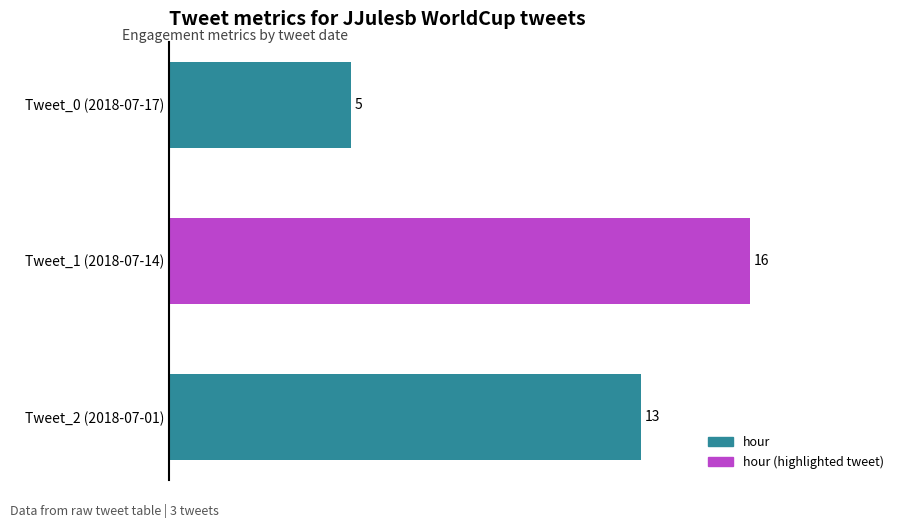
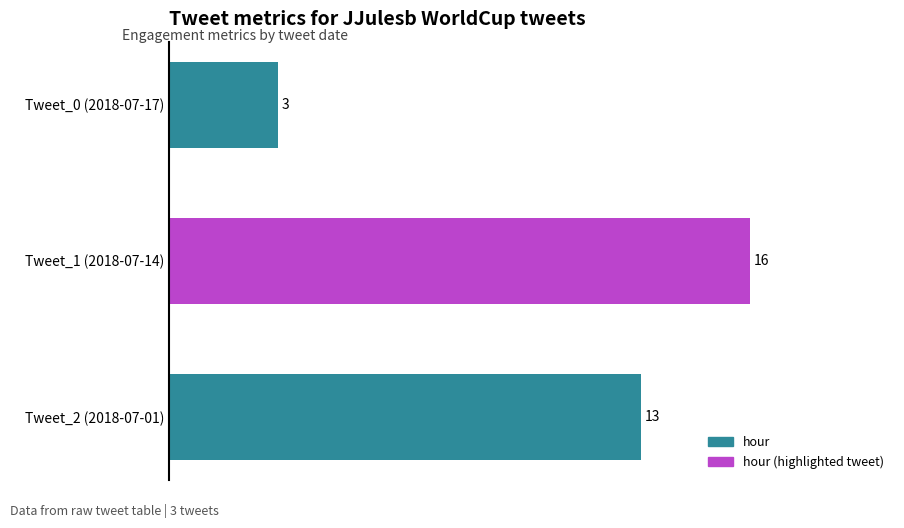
Tweet_0 (2018-07-17): 5 -> 3
